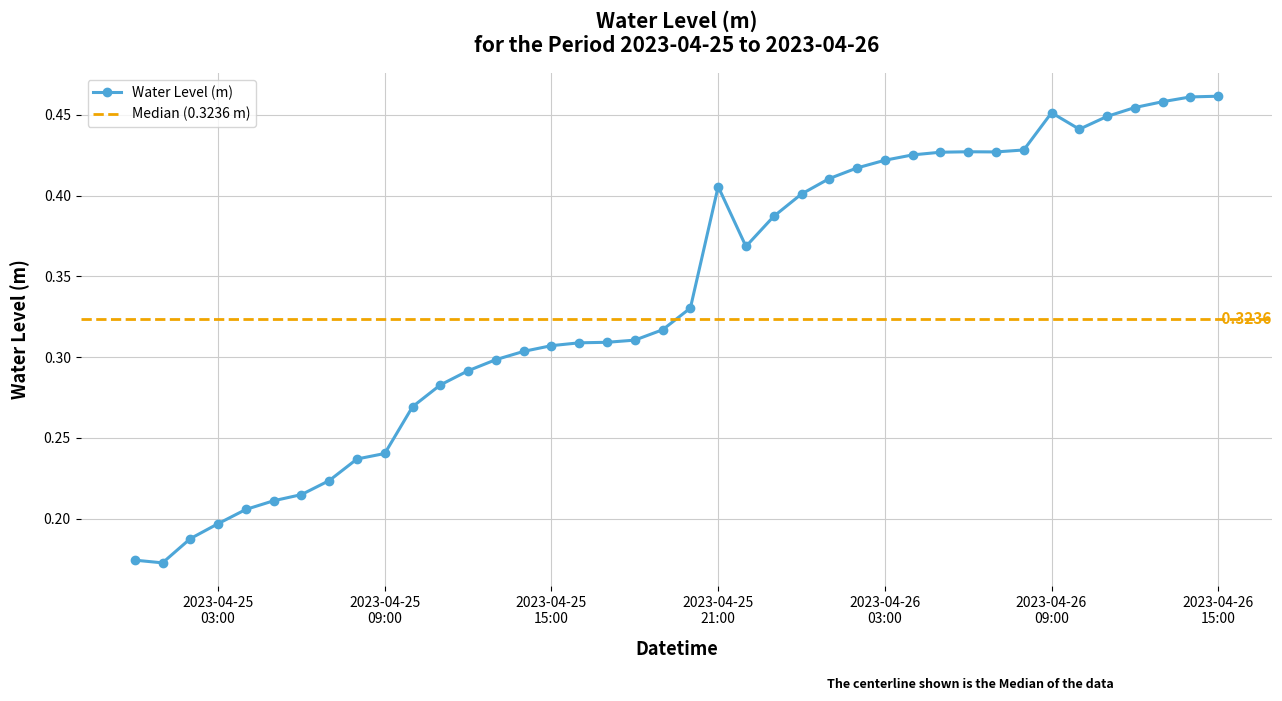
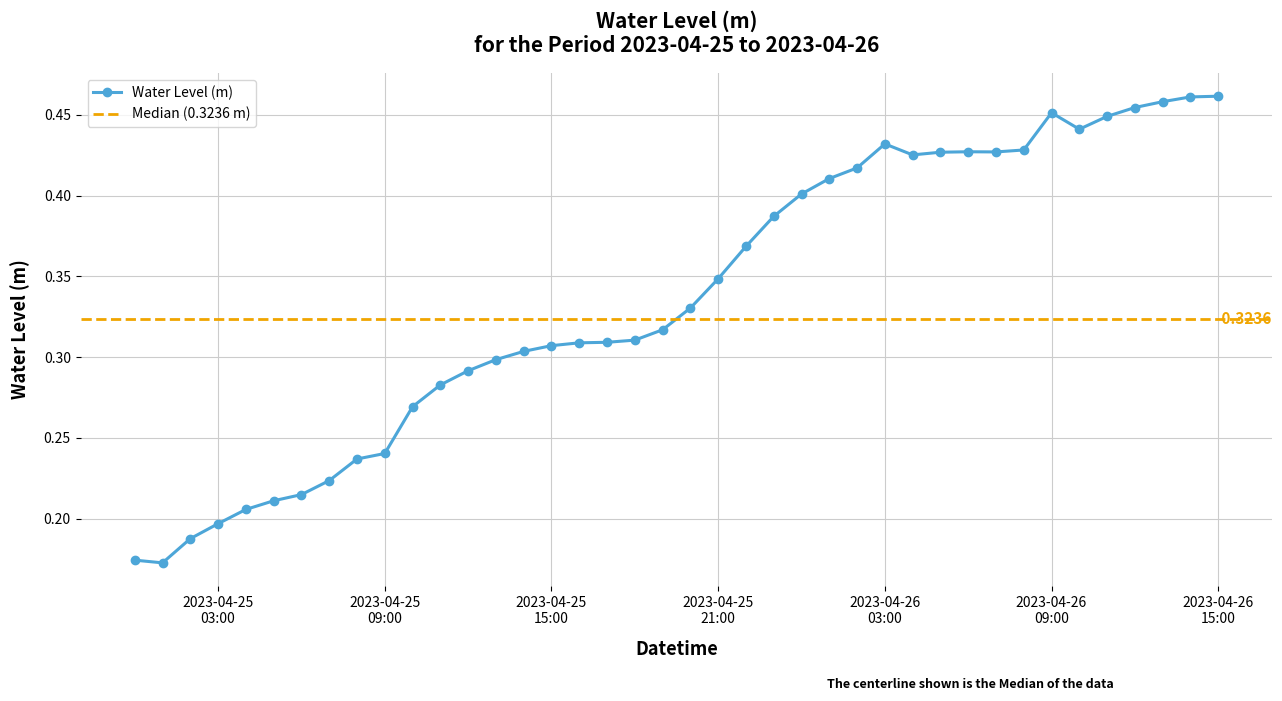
2023-04-25 21:00: 0.406 -> 0.348
2023-04-26 03:00: 0.422 -> 0.432
